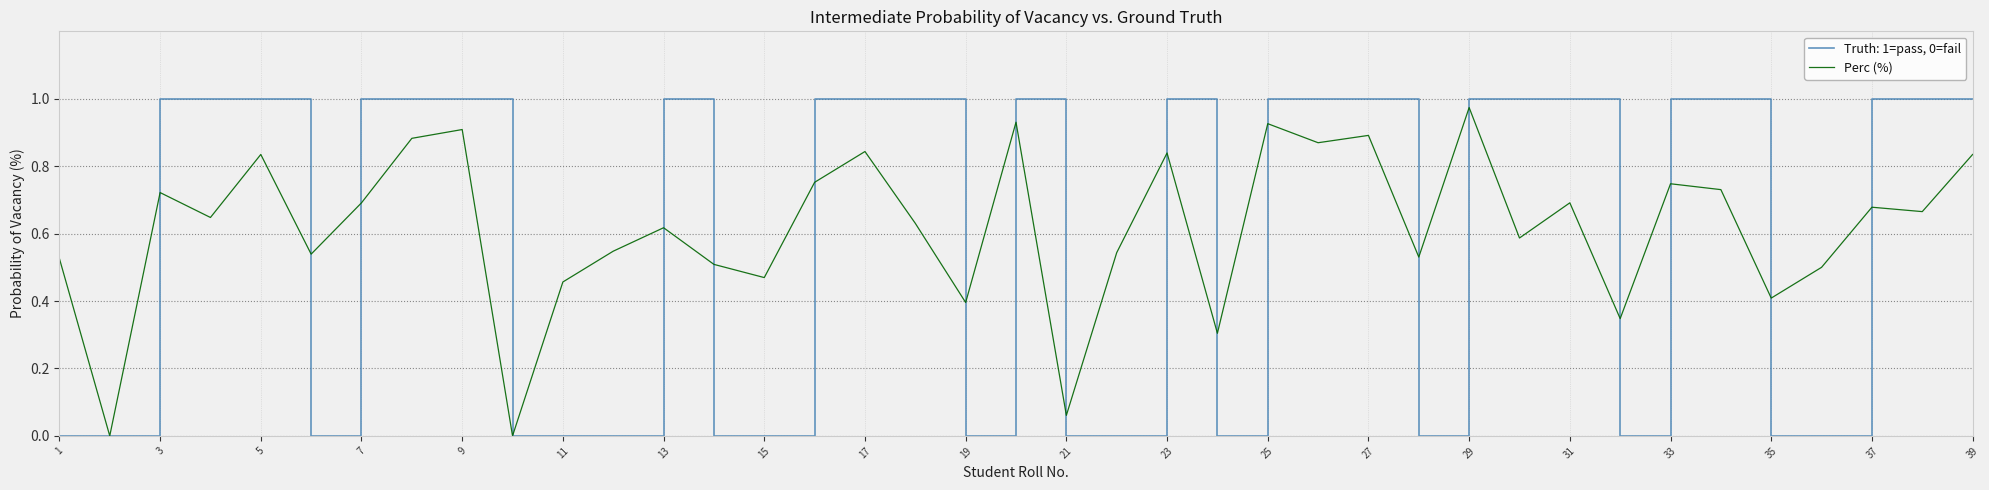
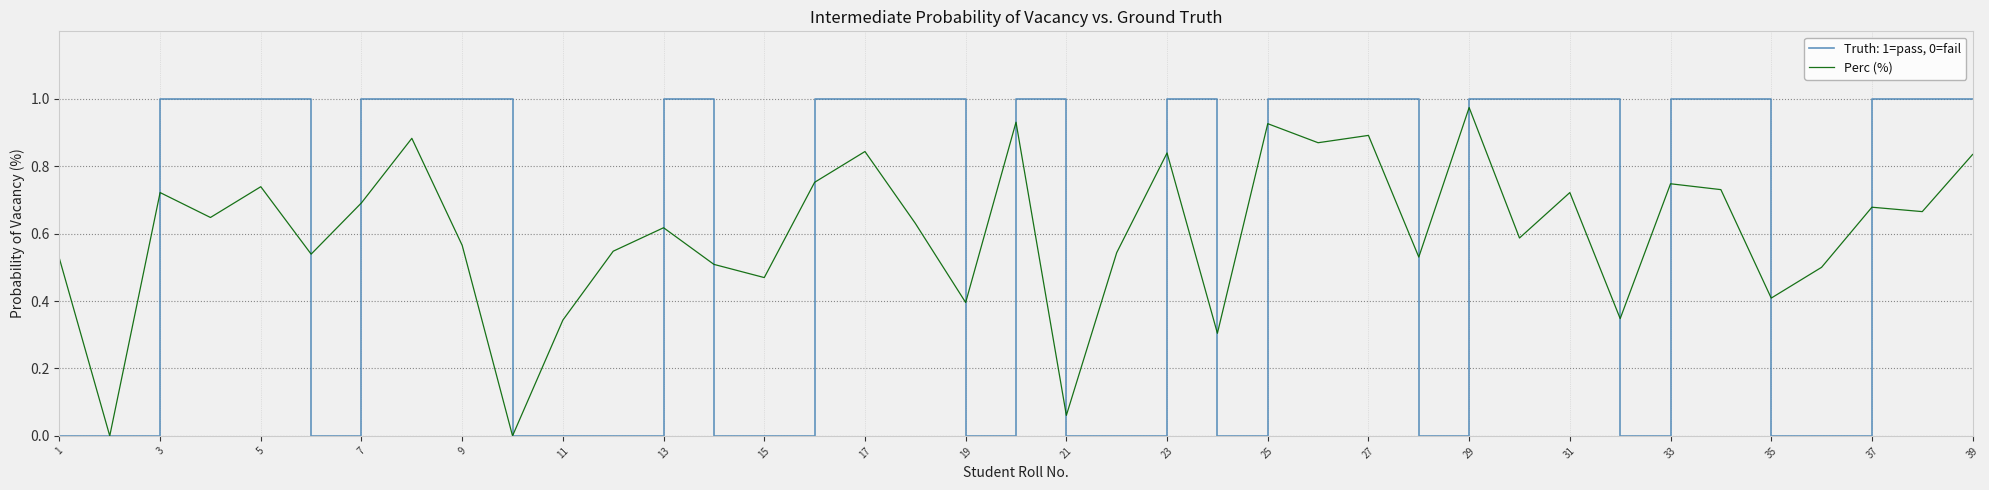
Perc (%), 5: 0.83 -> 0.74
Perc (%), 9: 0.91 -> 0.57
Perc (%), 11: 0.46 -> 0.34
Perc (%), 31: 0.69 -> 0.72
